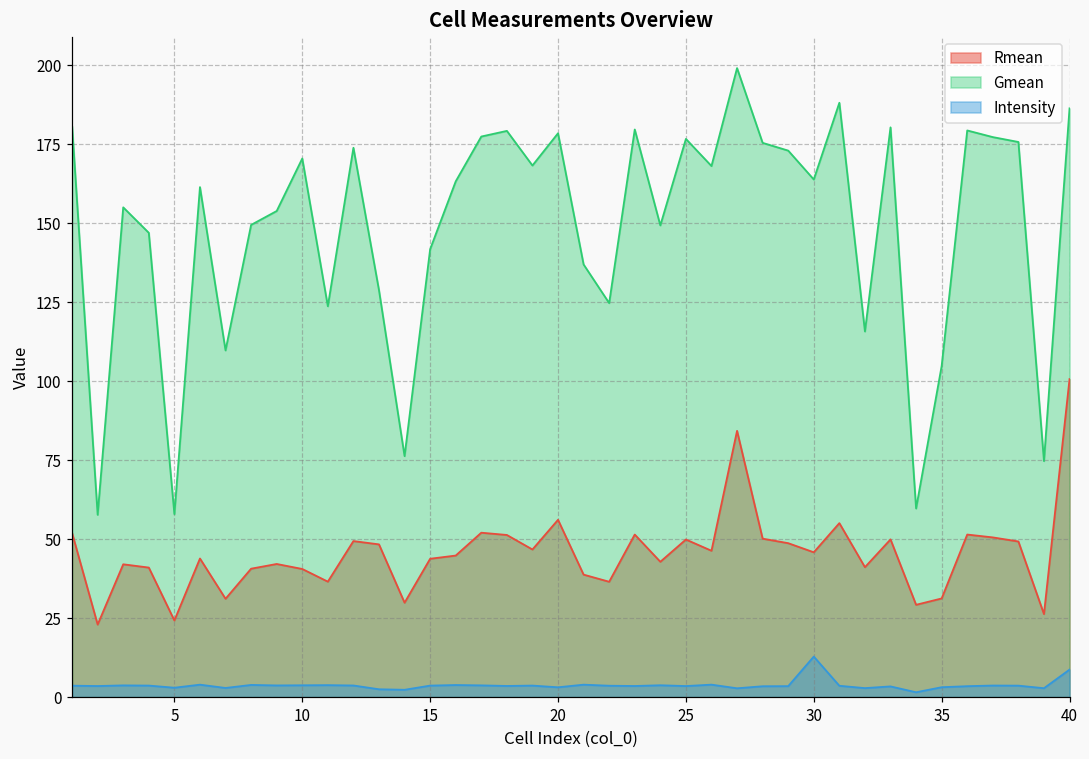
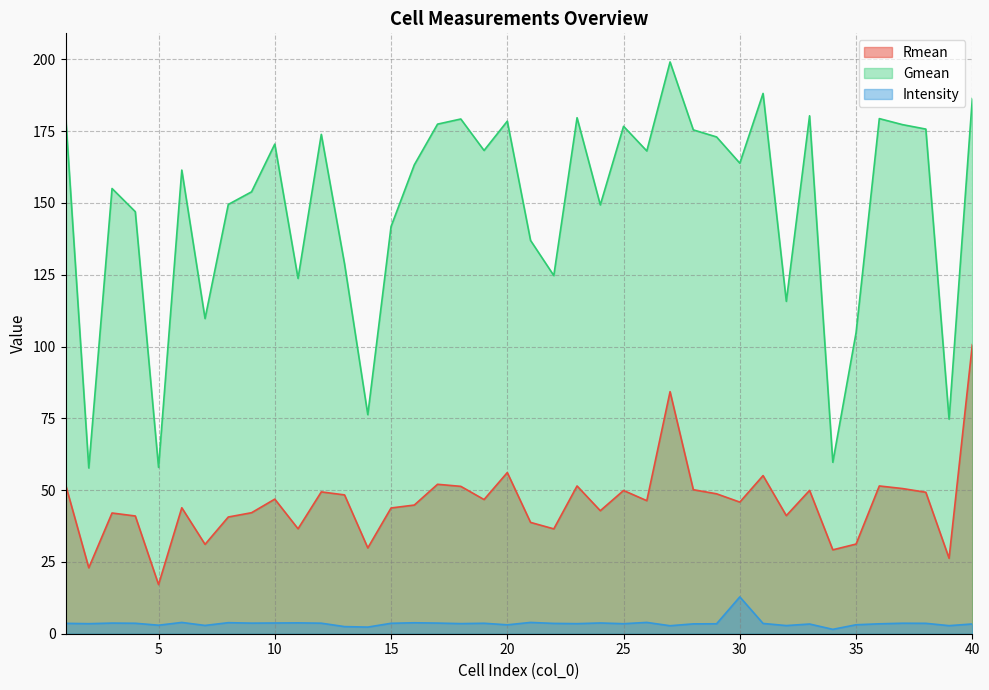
Rmean, 5: 24 -> 17
Rmean, 10: 41 -> 47
Intensity, 40: 9 -> 3
